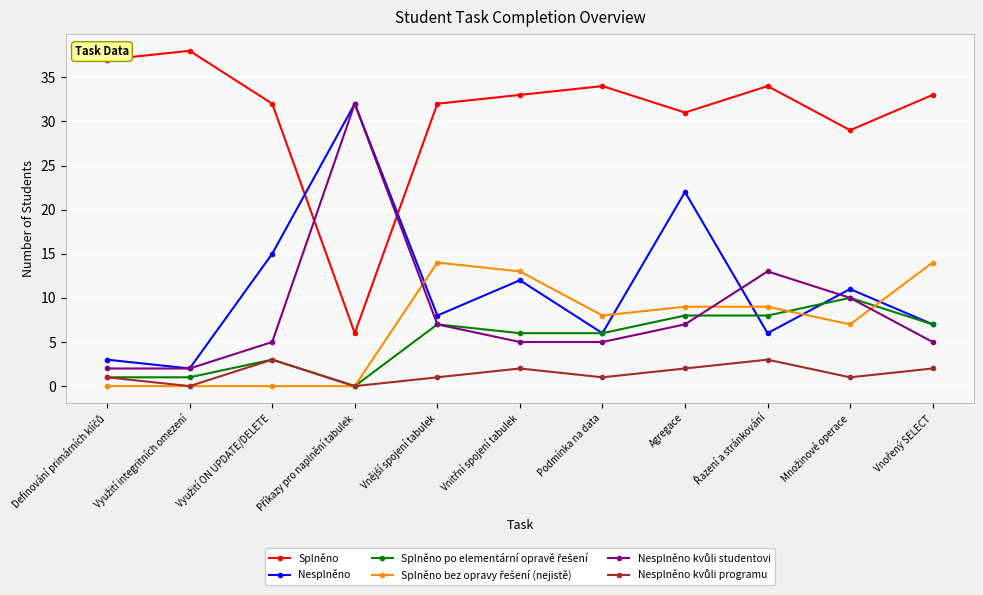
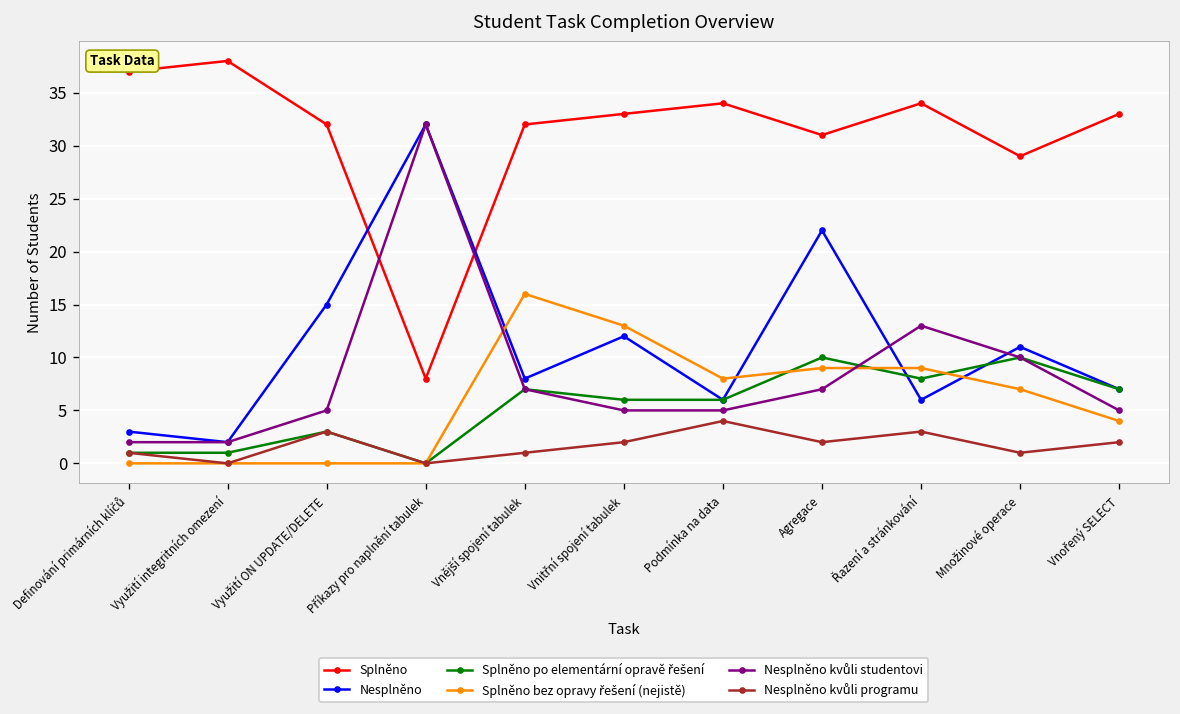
Splněno, Příkazy pro naplnění tabulek: 6 -> 8
Splněno bez opravy řešení (nejistě), Vnější spojení tabulek: 14 -> 16
Nesplněno kvůli programu, Podmínka na data: 1 -> 4
Splněno po elementární opravě řešení, Agregace: 8 -> 10
Splněno bez opravy řešení (nejistě), Vnořený SELECT: 14 -> 4
